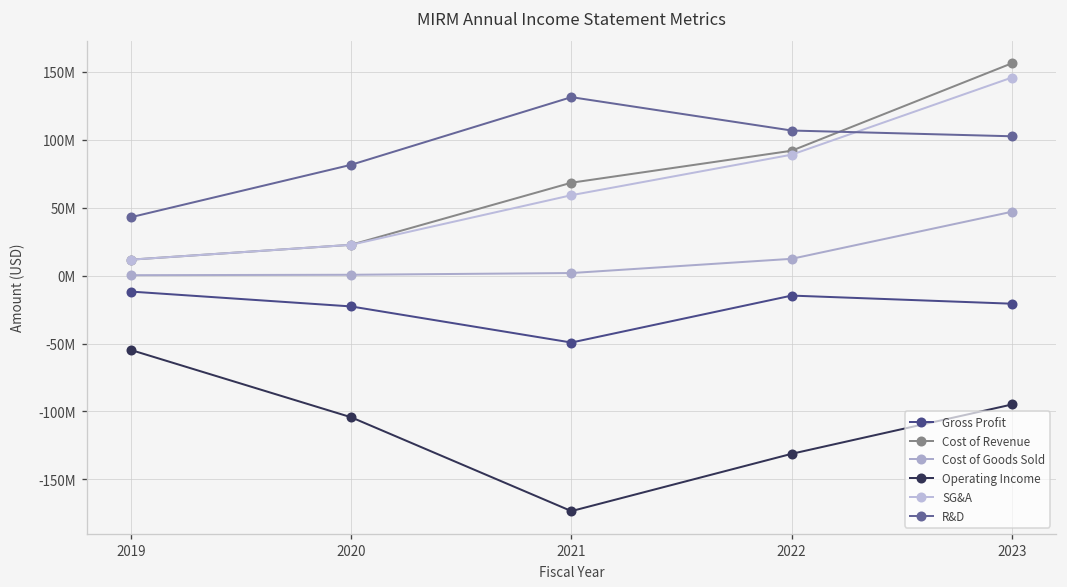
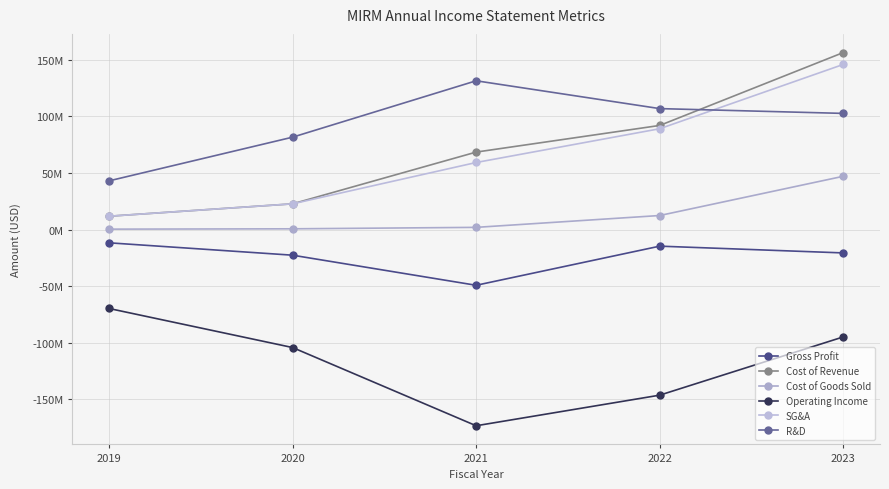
Operating Income, 2019: -55000000 -> -70000000
Operating Income, 2022: -131000000 -> -146000000
